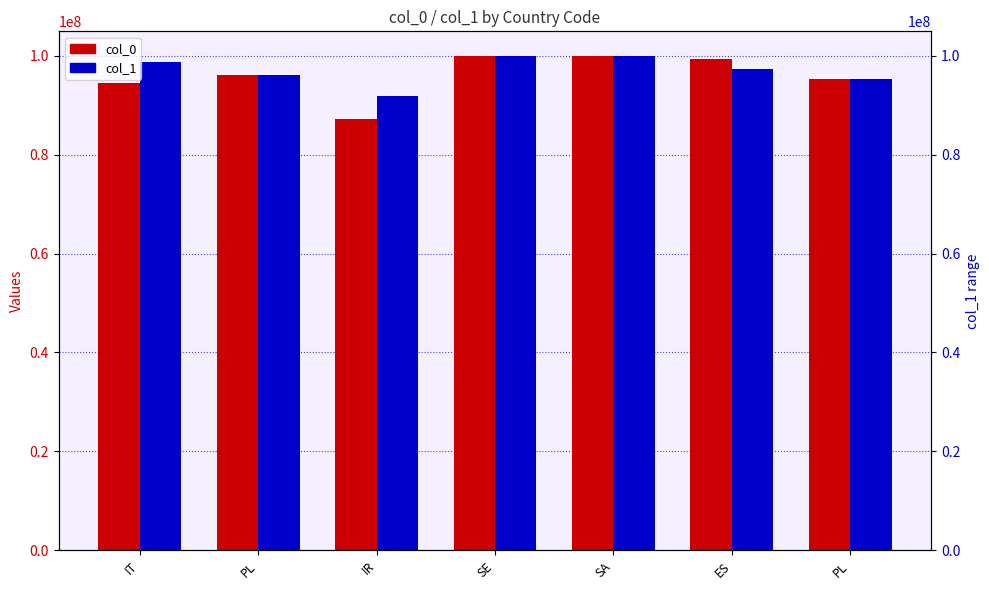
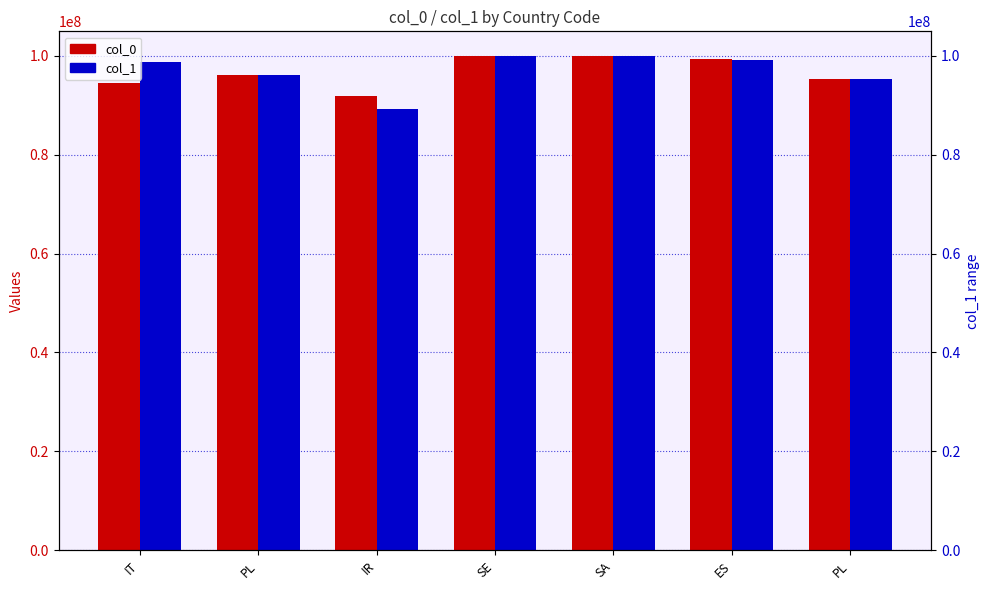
col_0, IR: 87000000 -> 92000000
col_1, IR: 92000000 -> 89000000
col_1, ES: 97000000 -> 99000000
